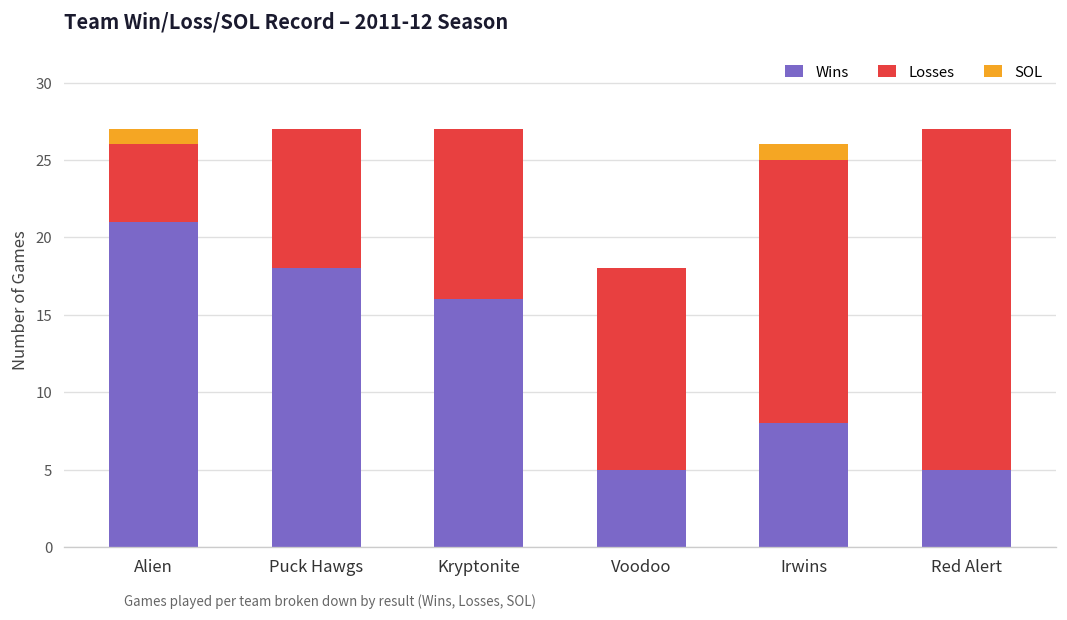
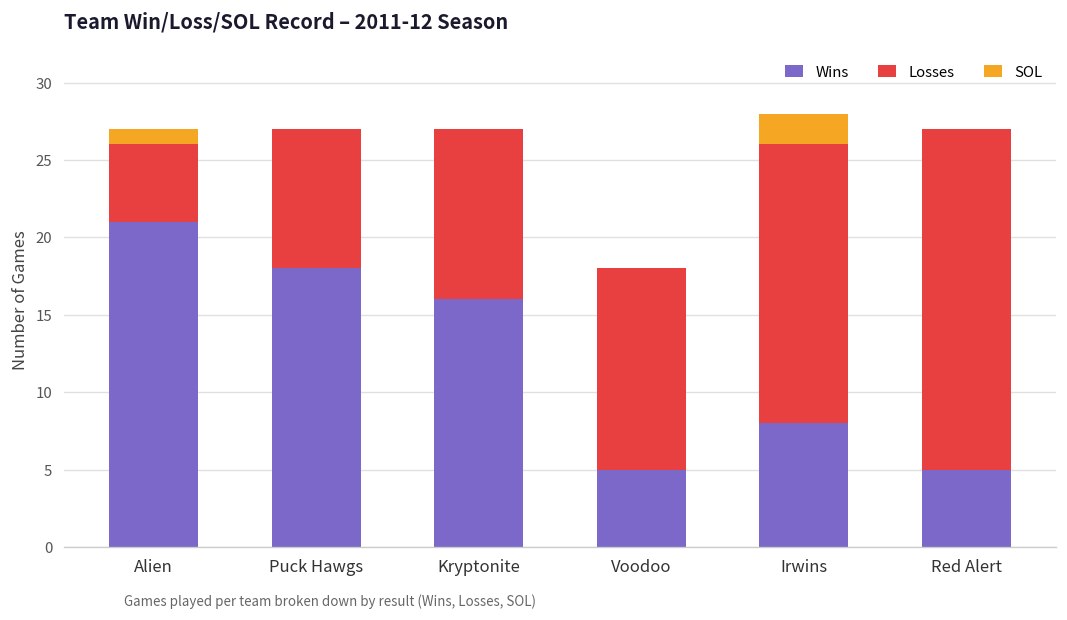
Losses, Irwins: 17 -> 18
SOL, Irwins: 1 -> 2
